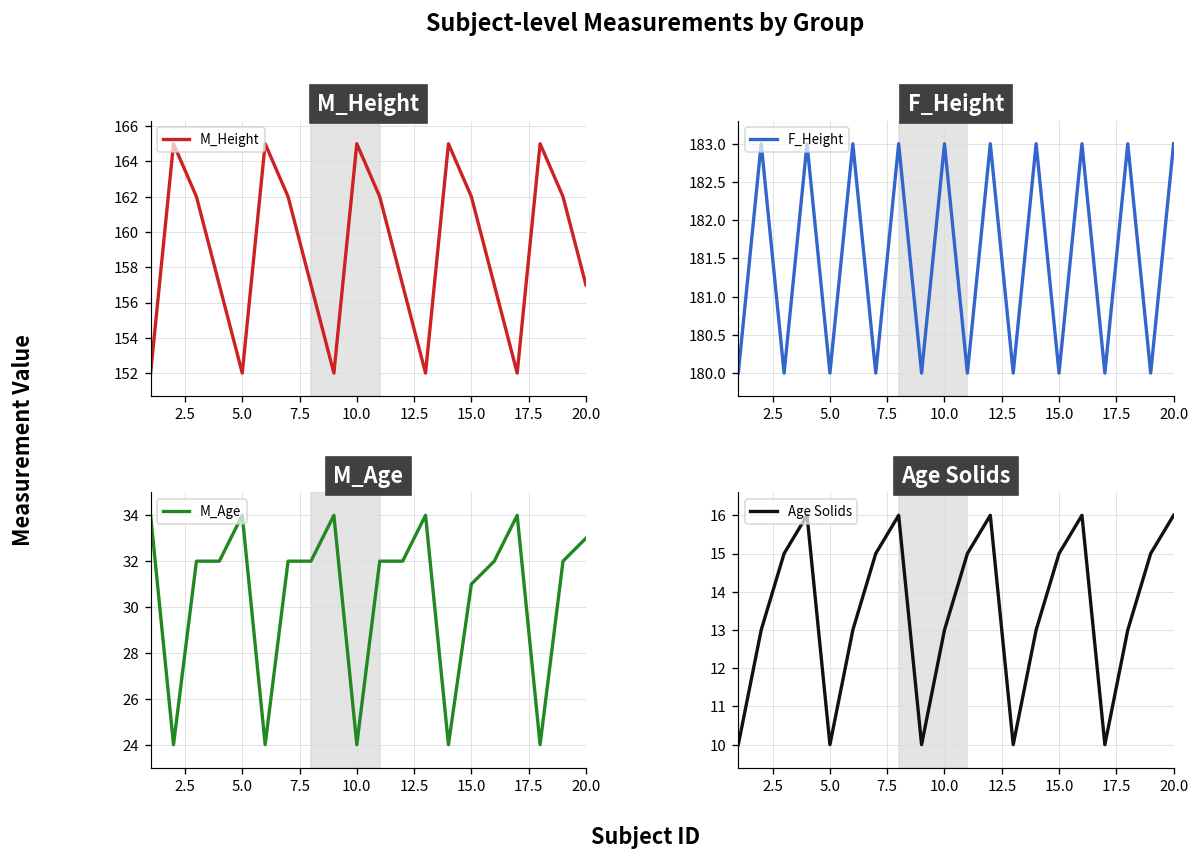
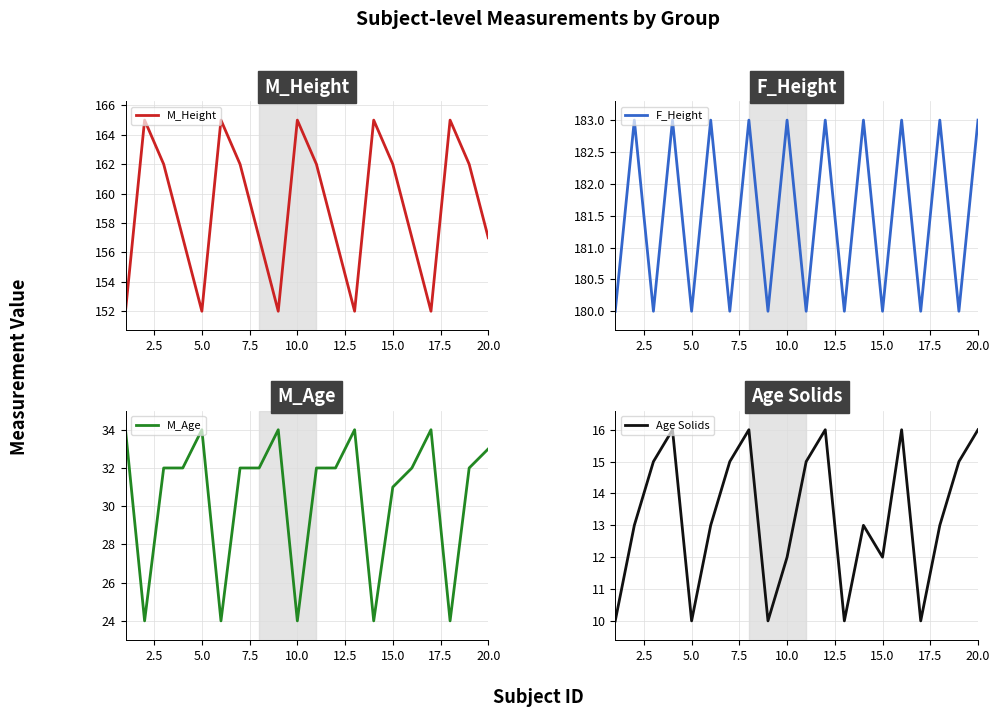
Age Solids, 10.0: 13 -> 12
Age Solids, 15.0: 15 -> 12
